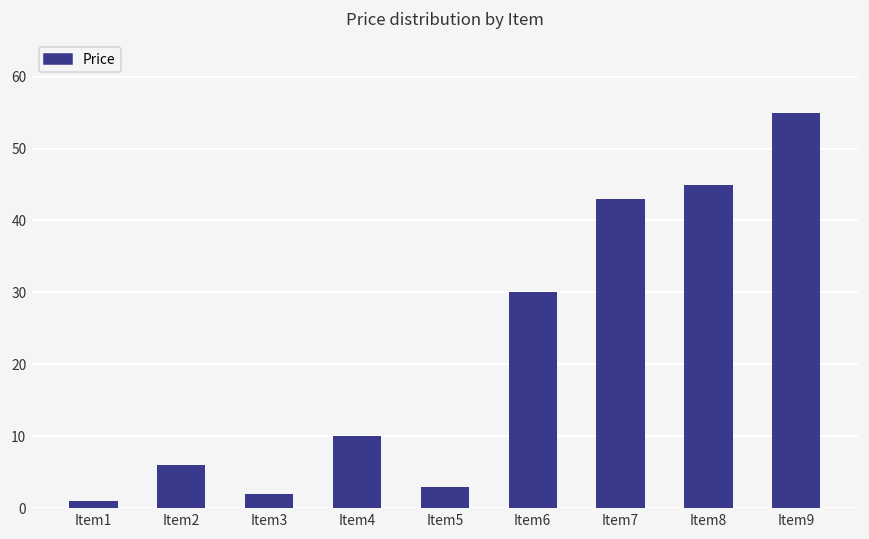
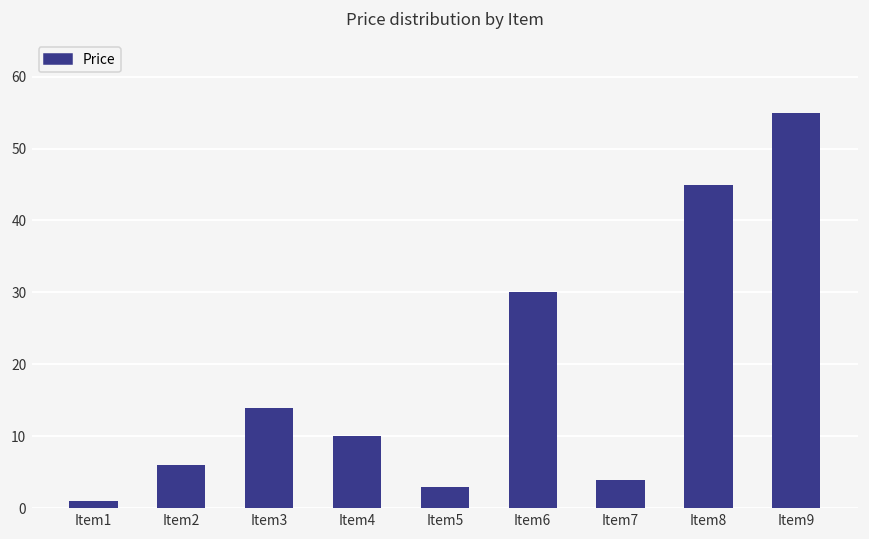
Item3: 2 -> 14
Item7: 43 -> 4
